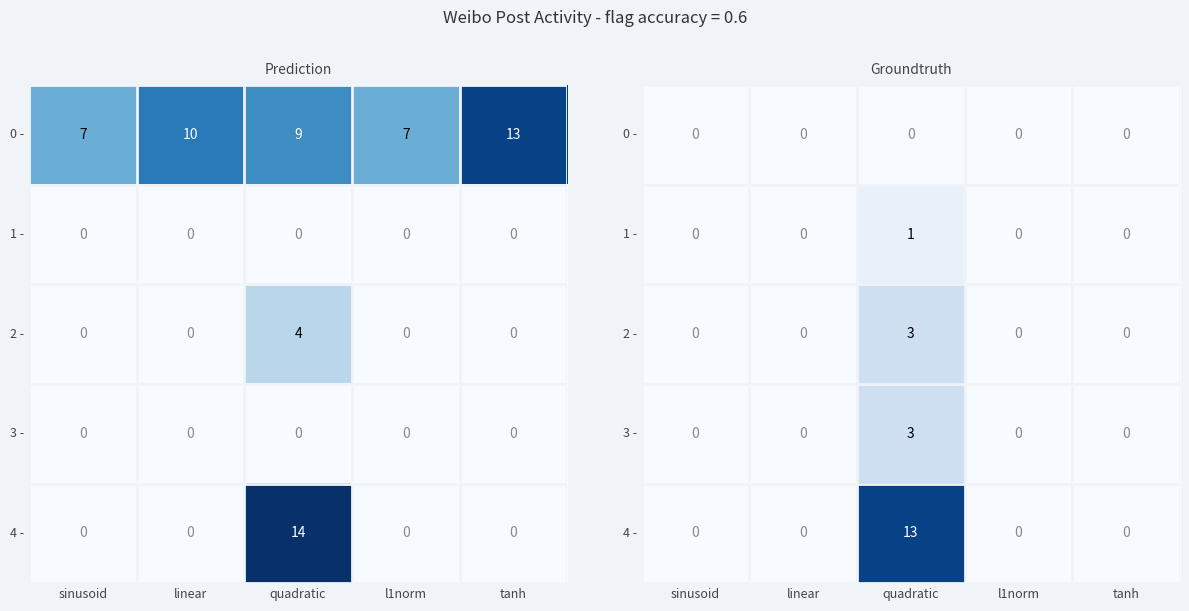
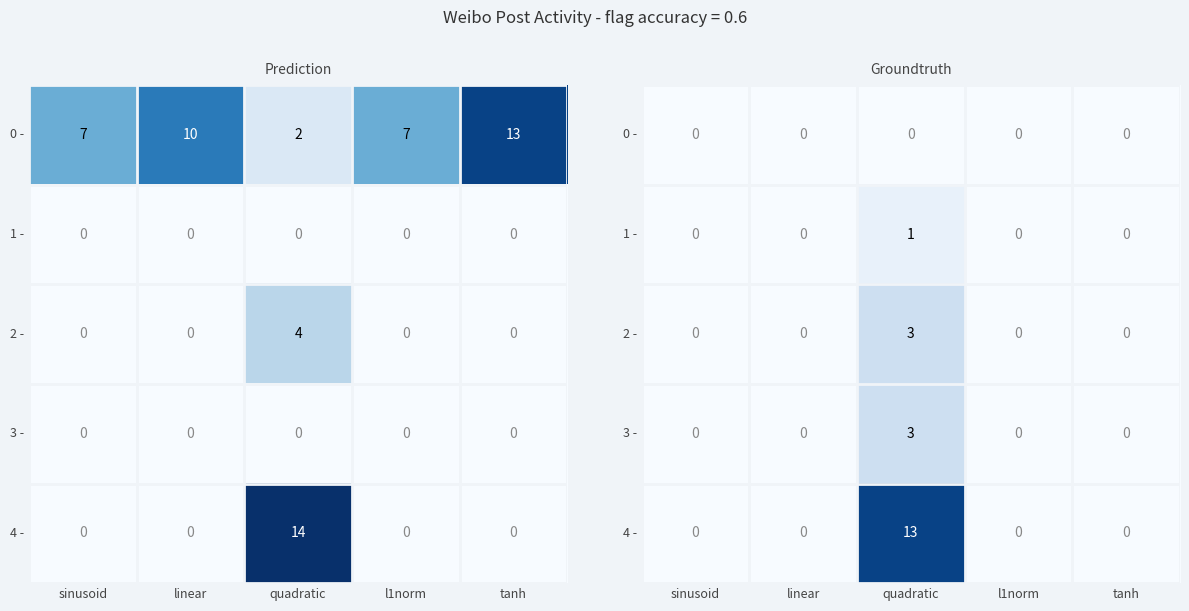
Prediction, 0 -, quadratic: 9 -> 2
